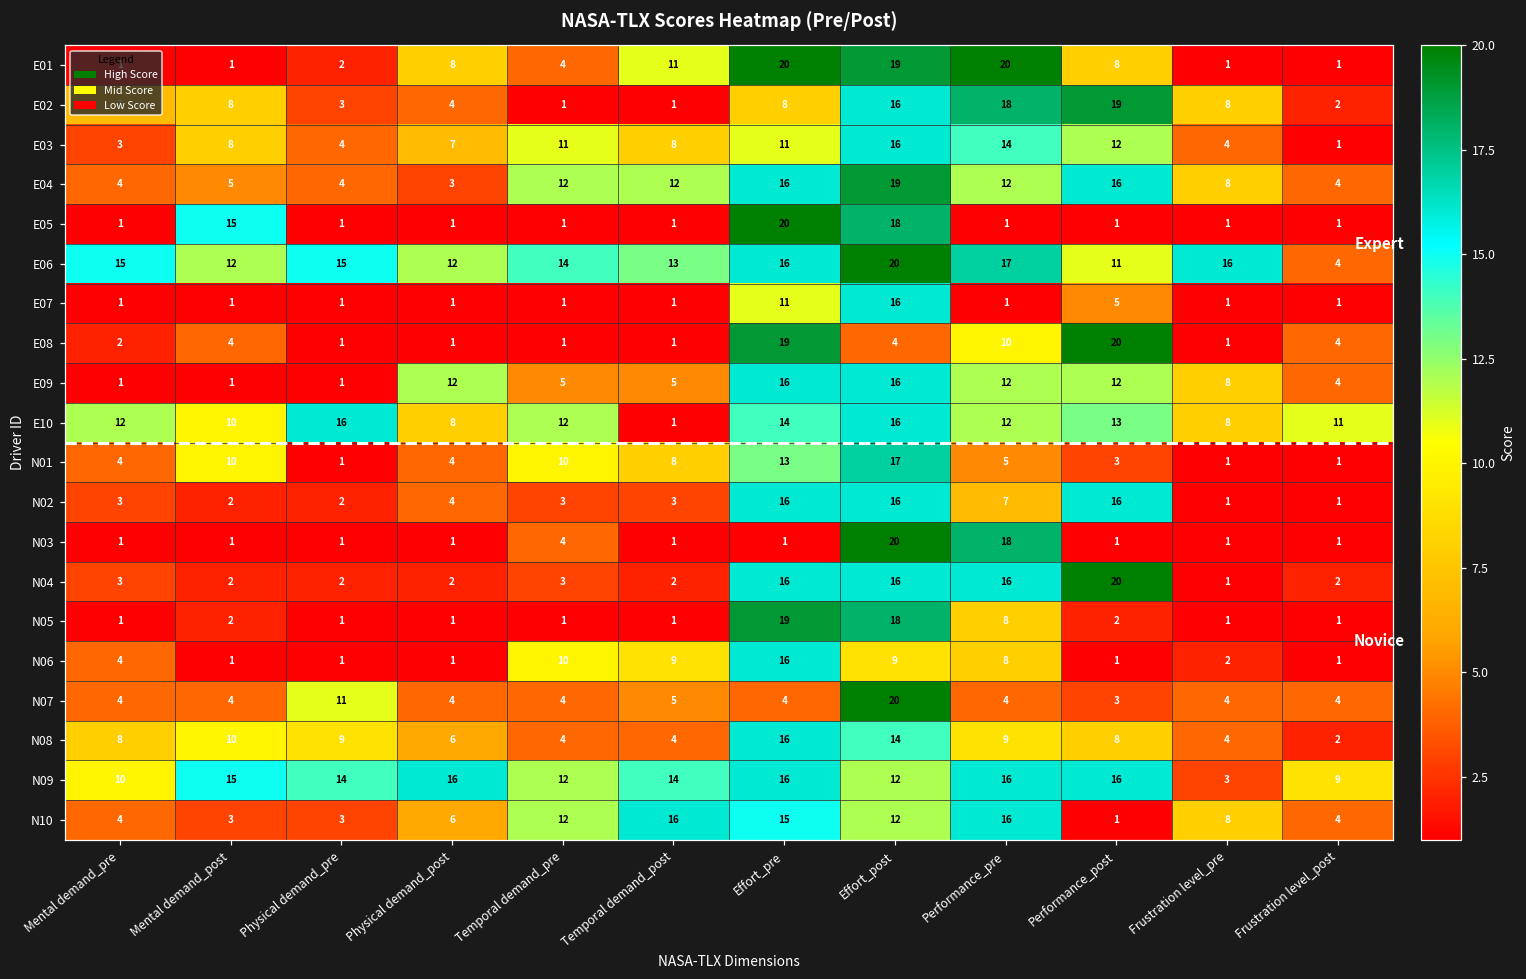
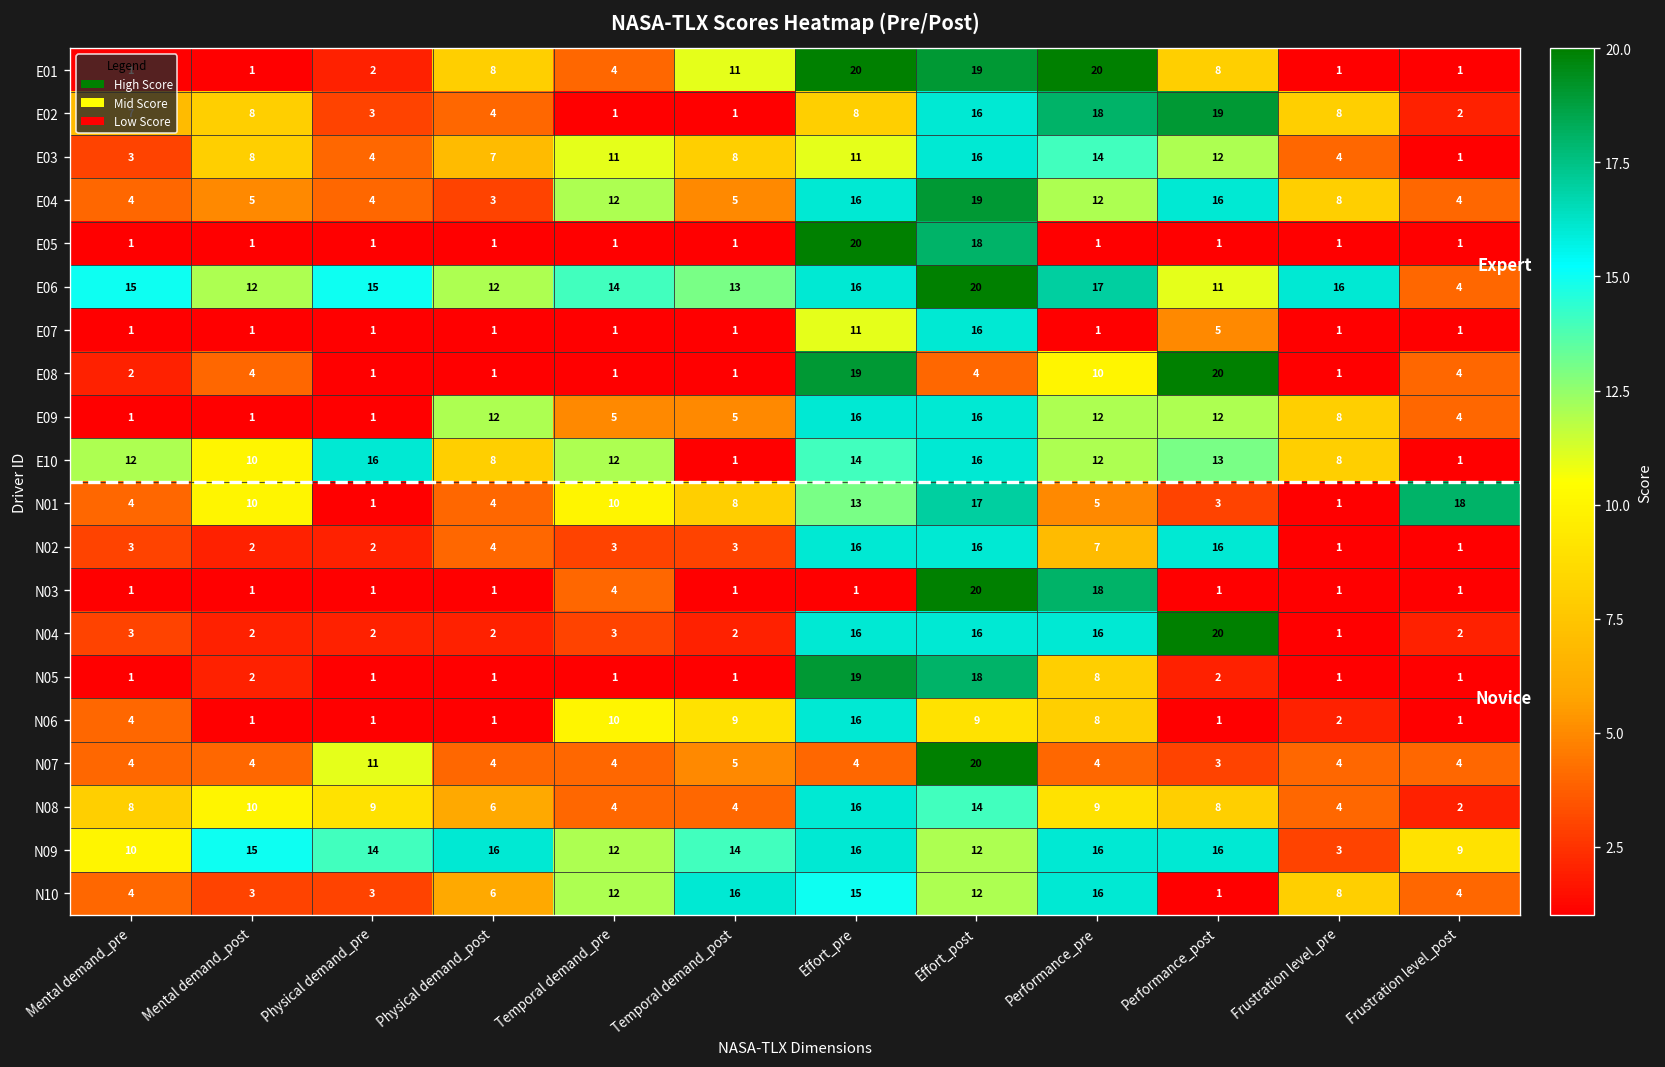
E04, Temporal demand_post: 12 -> 5
E05, Mental demand_post: 15 -> 1
E10, Frustration level_post: 11 -> 1
N01, Frustration level_post: 1 -> 18
